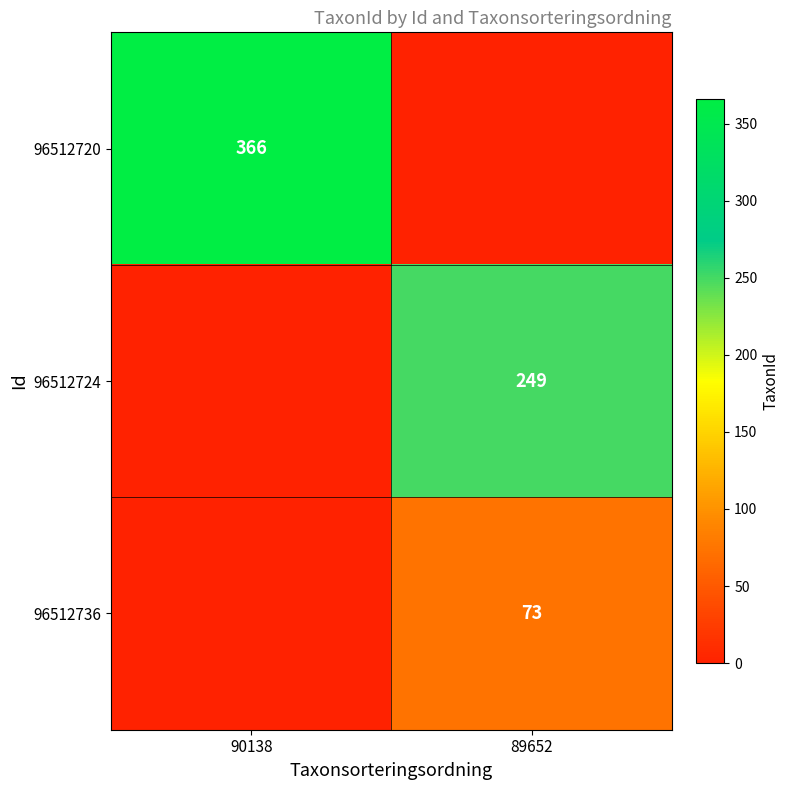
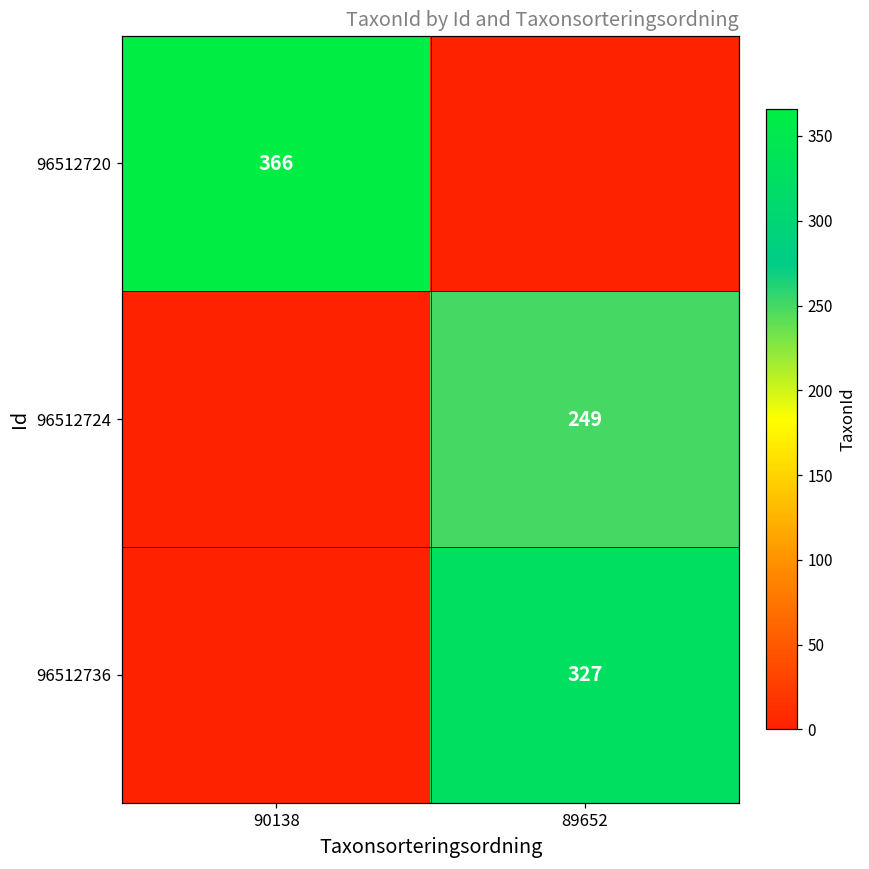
96512736, 89652: 73 -> 327
